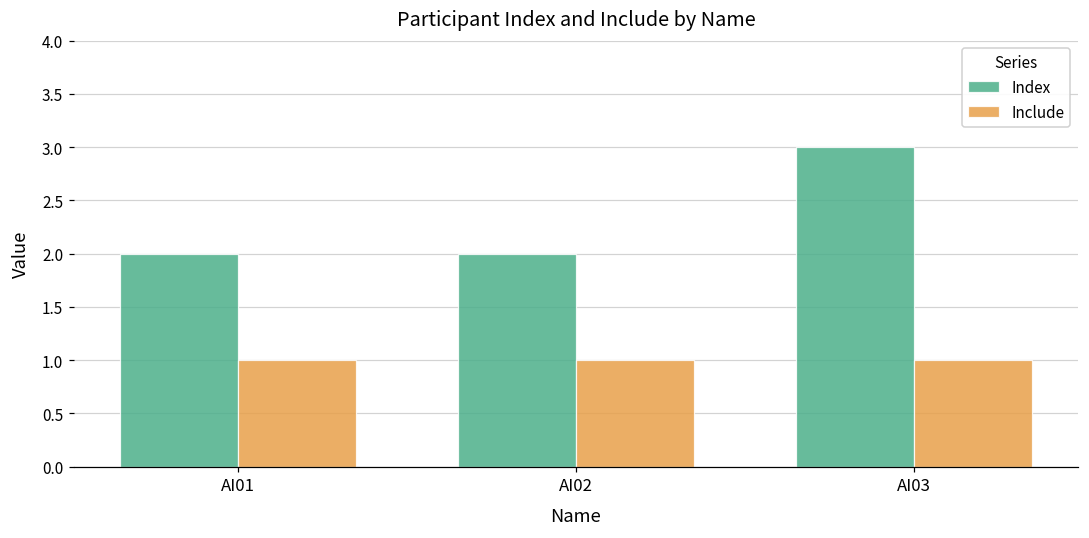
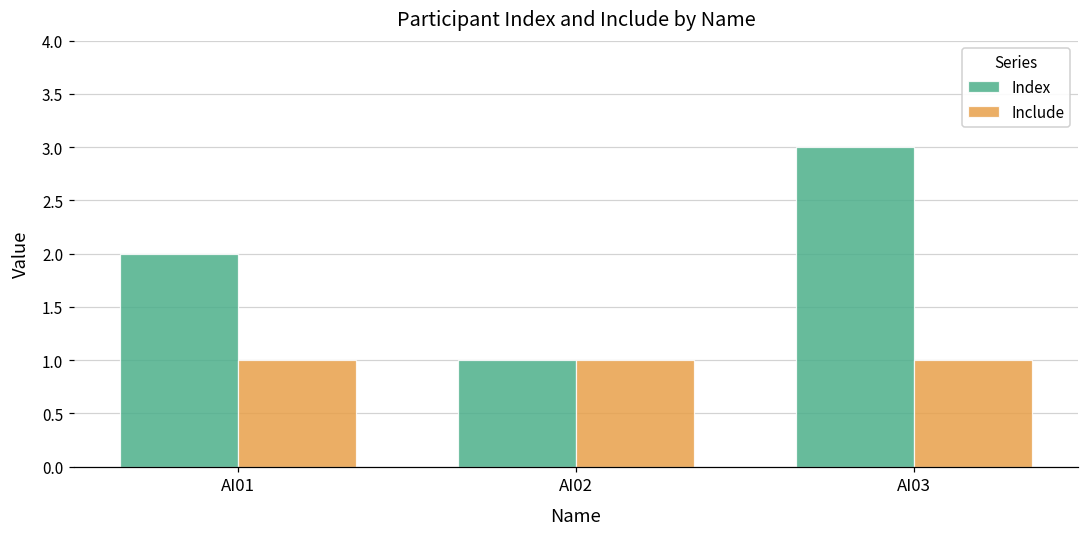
Index, AI02: 2 -> 1
